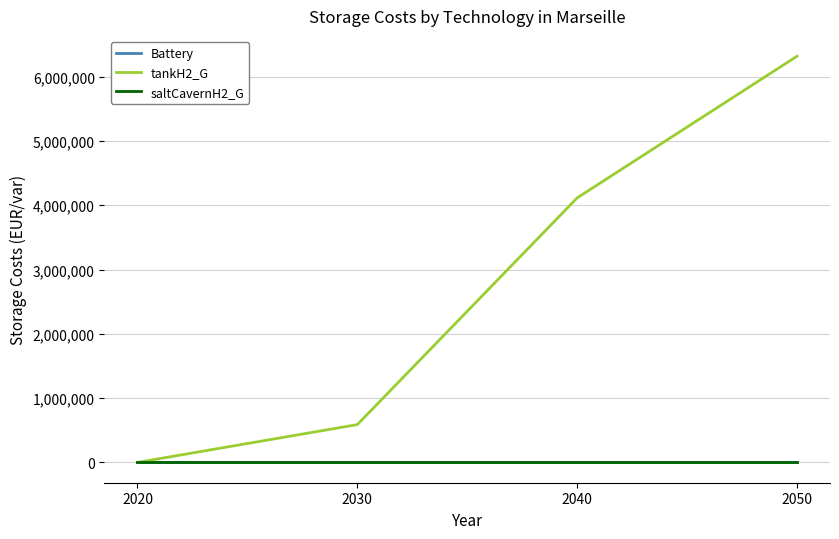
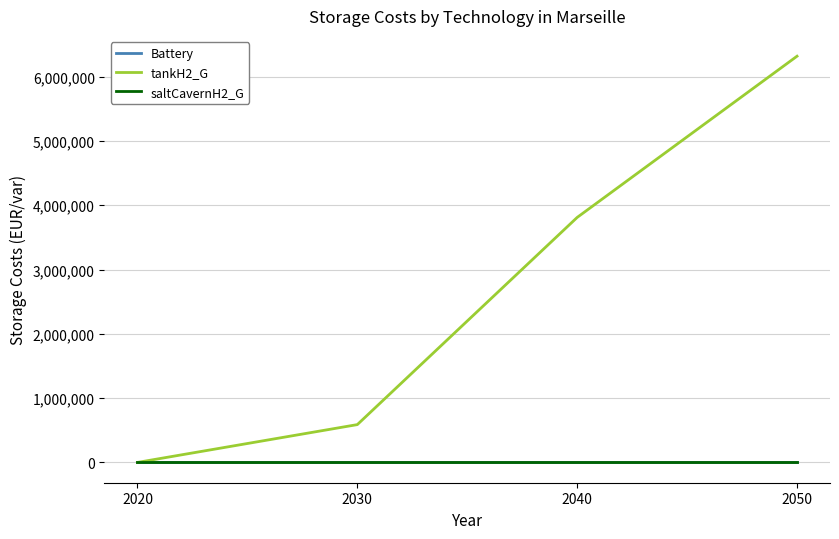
tankH2_G, 2040: 4,100,000 -> 3,800,000
